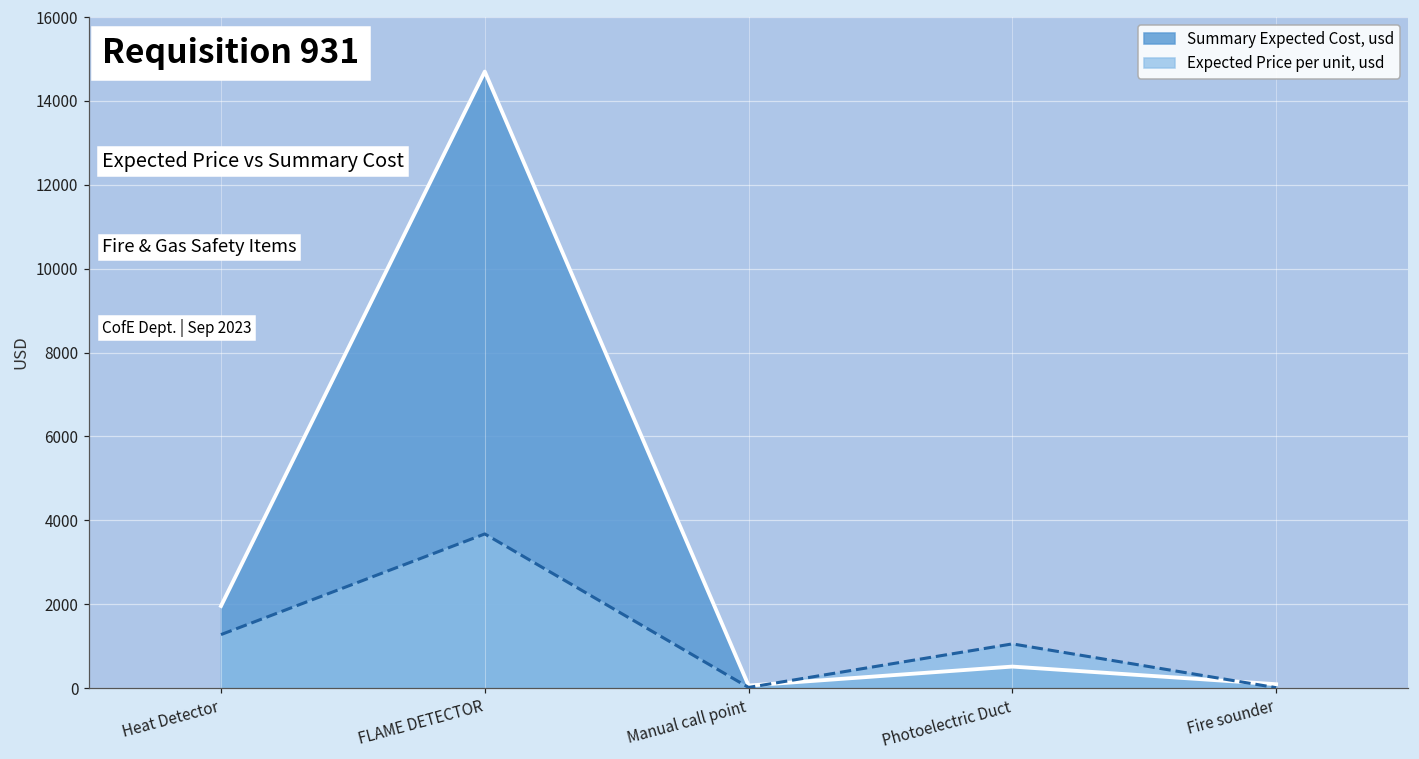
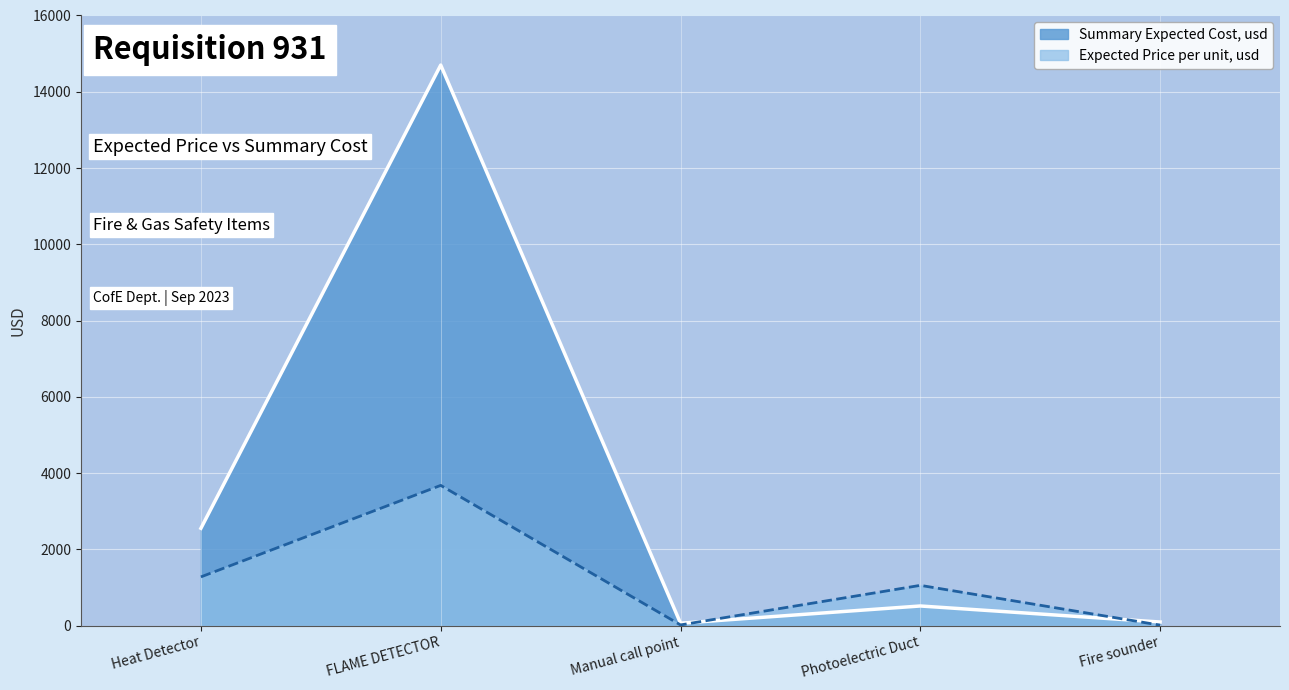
Summary Expected Cost, usd, Heat Detector: 2000 -> 2600
